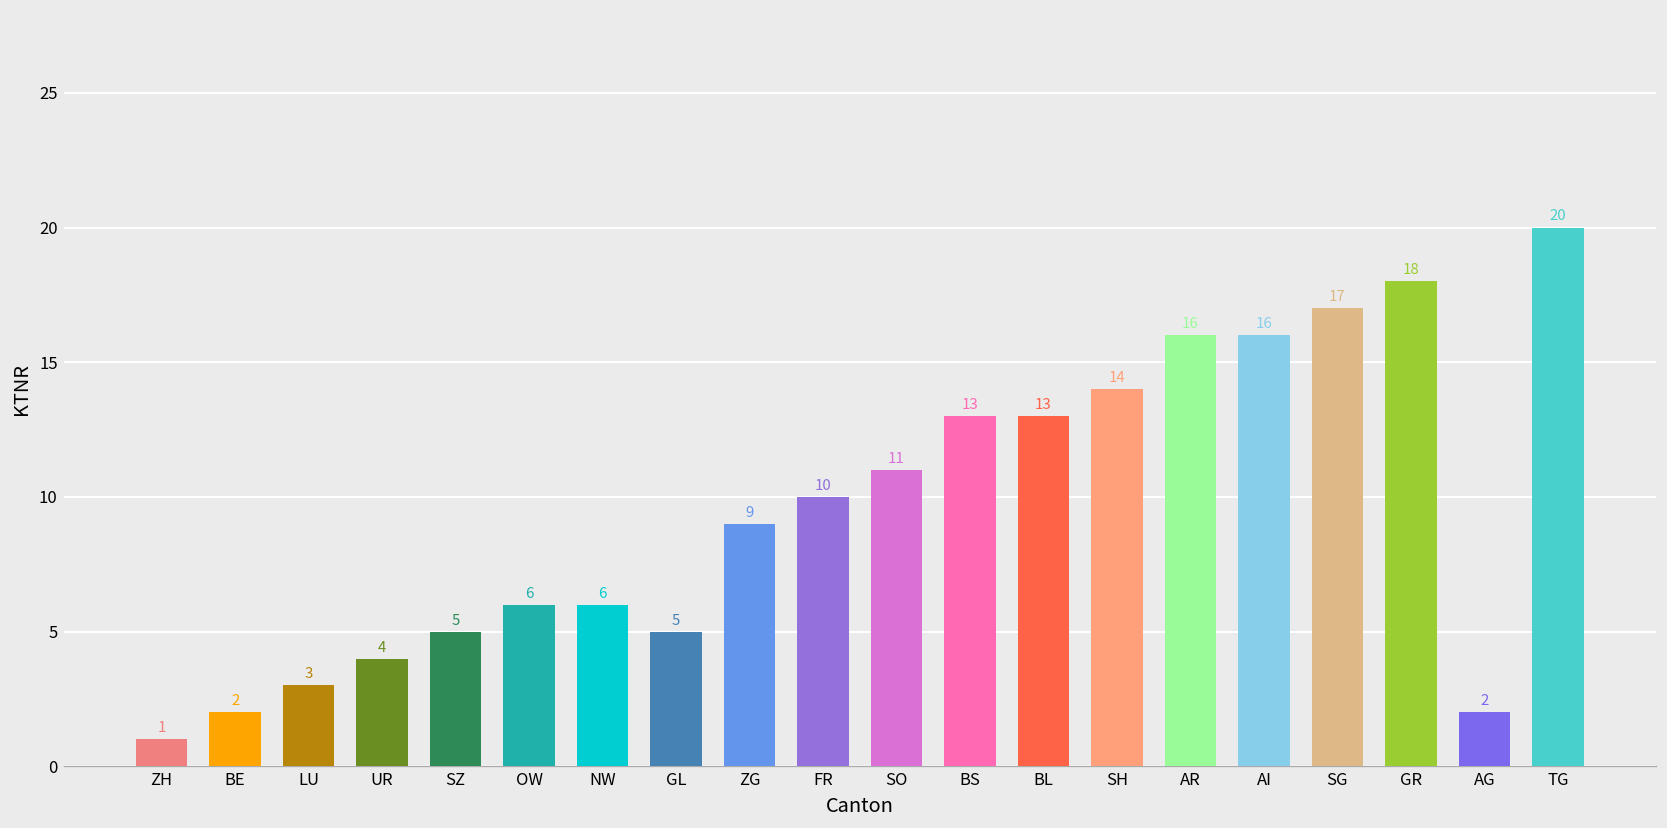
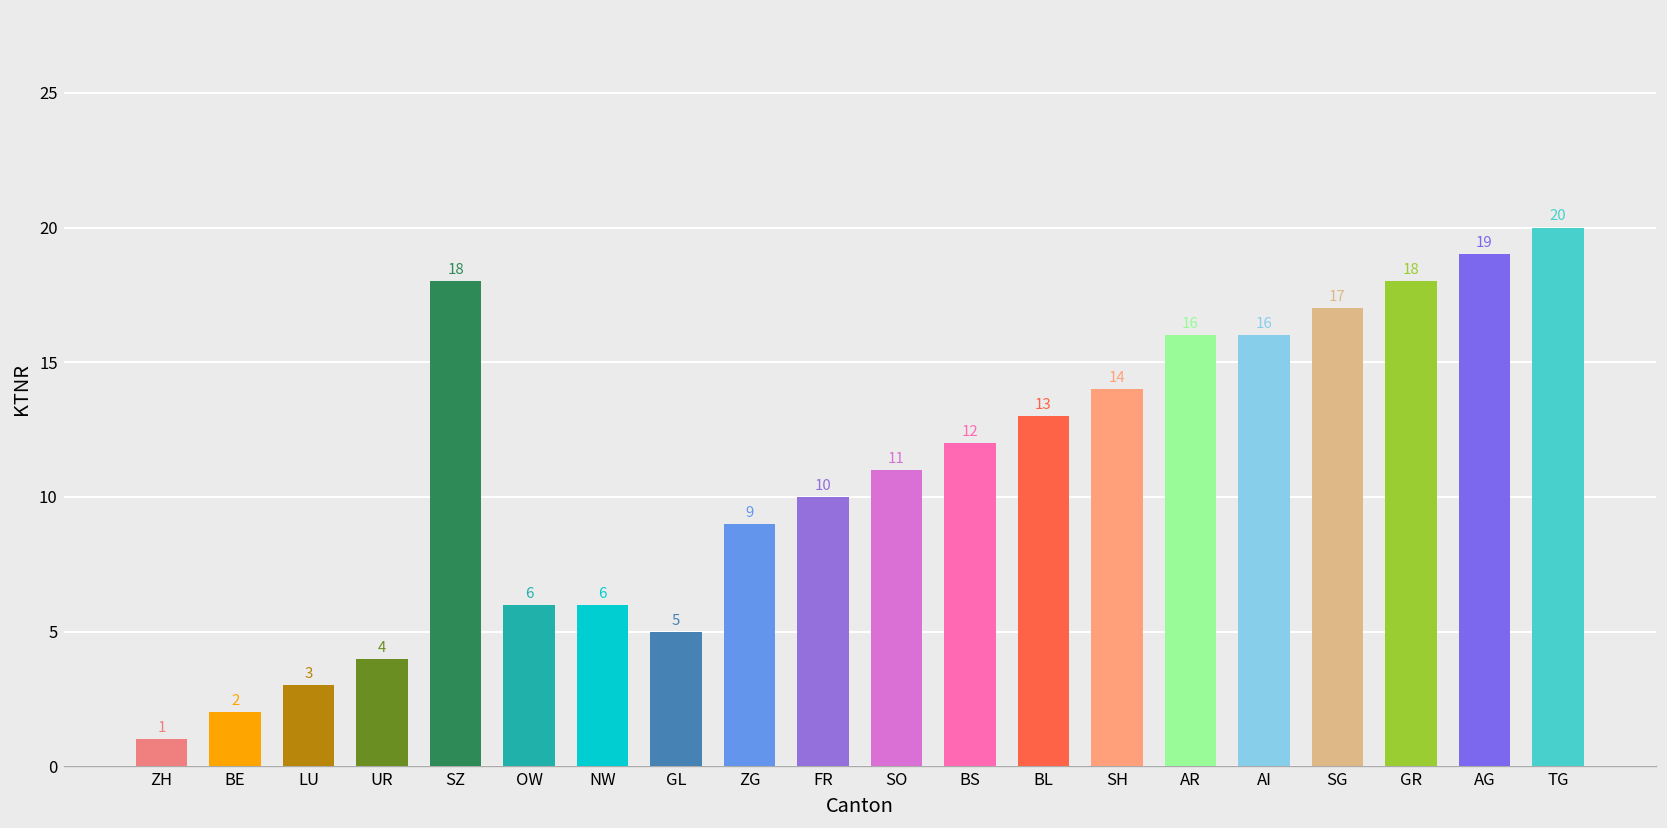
SZ: 5 -> 18
BS: 13 -> 12
AG: 2 -> 19
